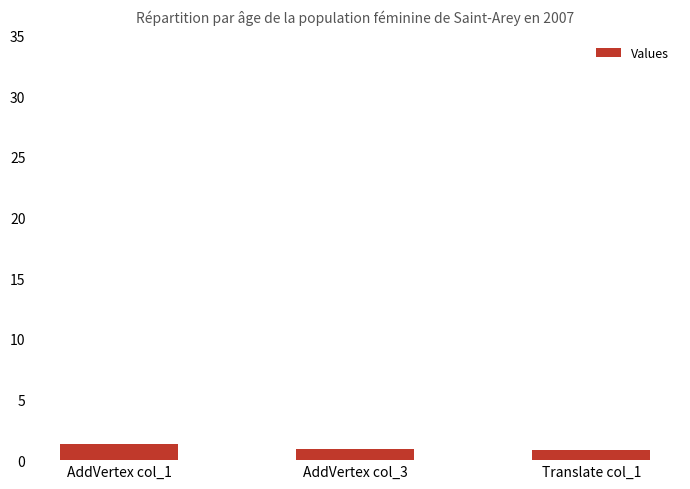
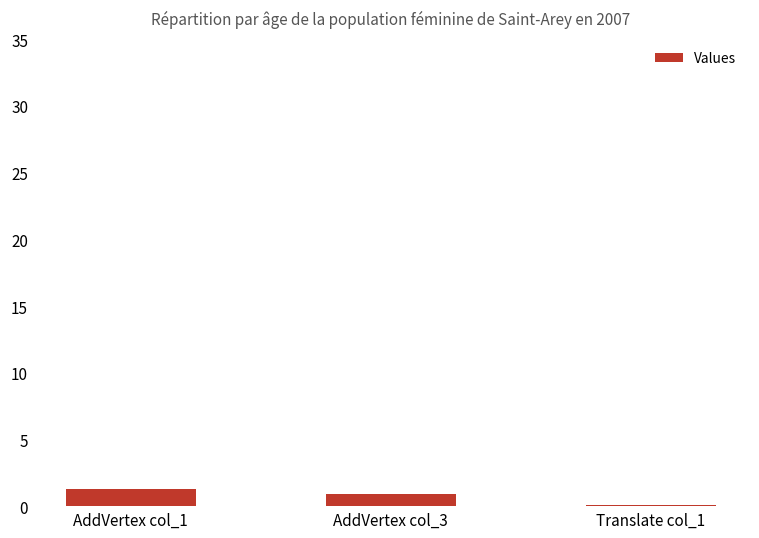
Translate col_1: 0.8 -> 0.1
